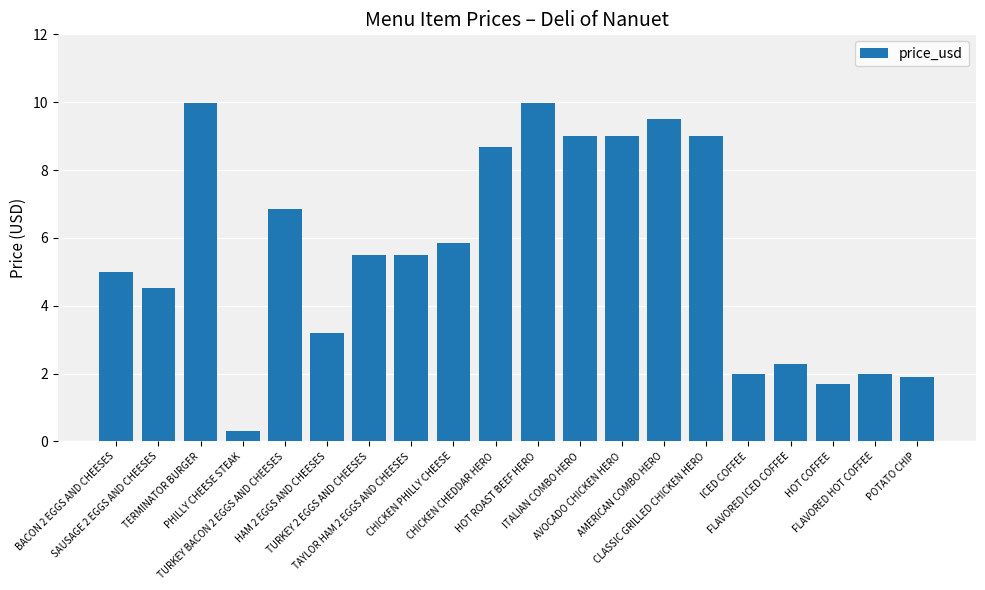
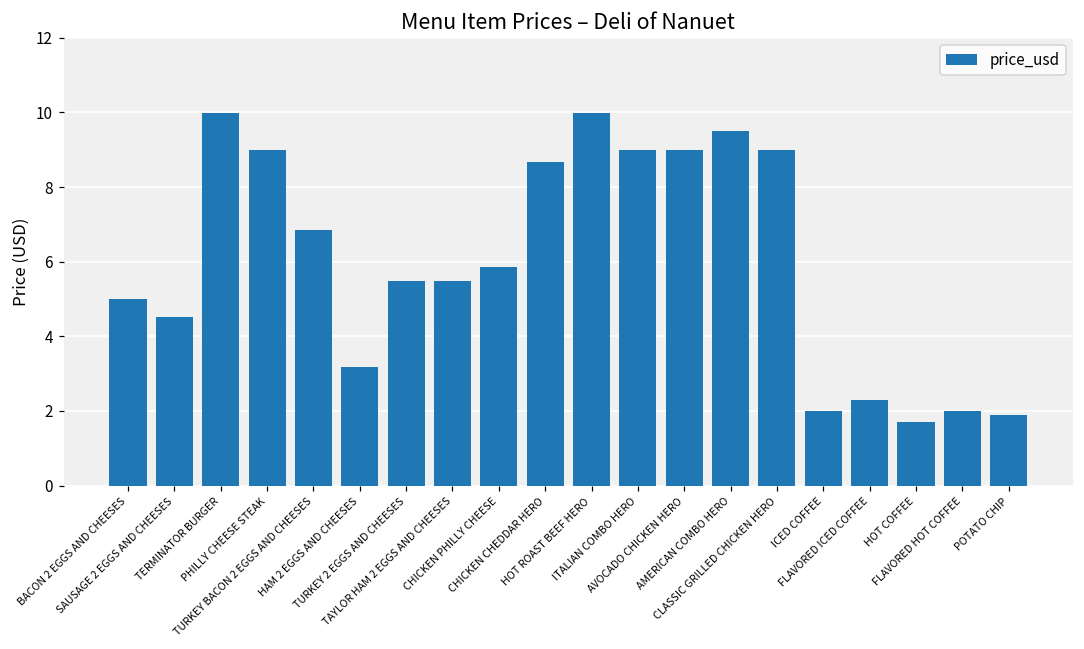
PHILLY CHEESE STEAK: 0.3 -> 9.0
